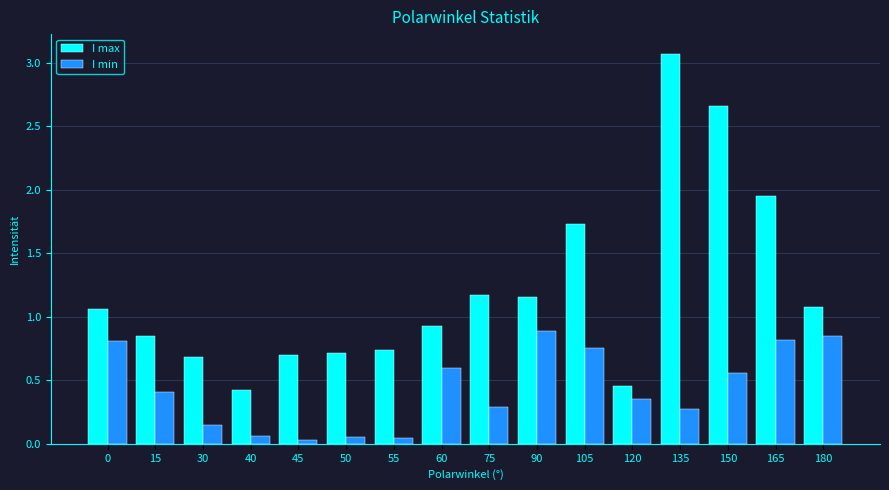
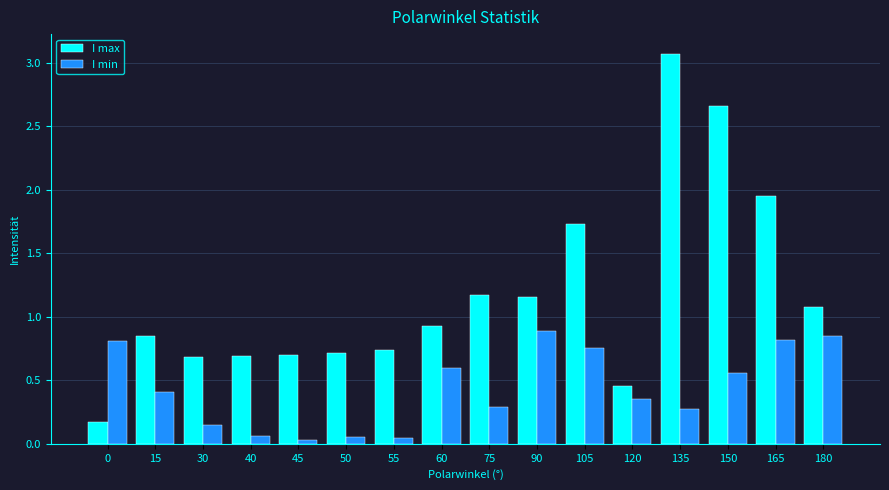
I max, 0: 1.06 -> 0.17
I max, 40: 0.42 -> 0.69
